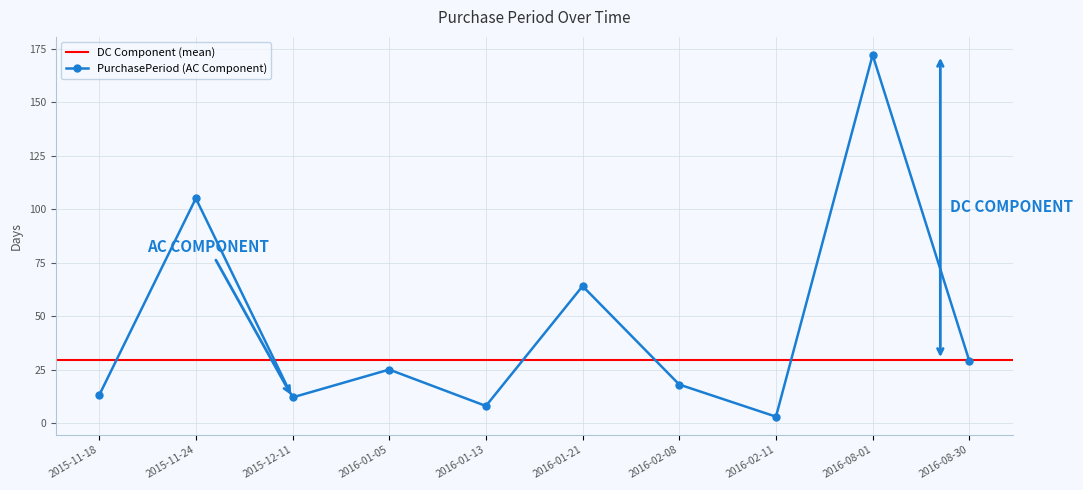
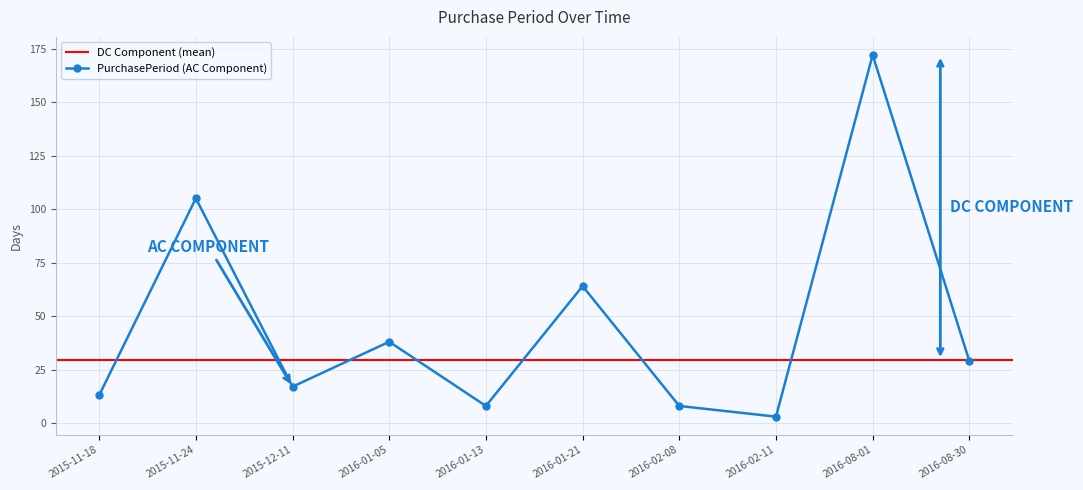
2015-12-11: 12 -> 17
2016-01-05: 25 -> 38
2016-02-08: 18 -> 8
